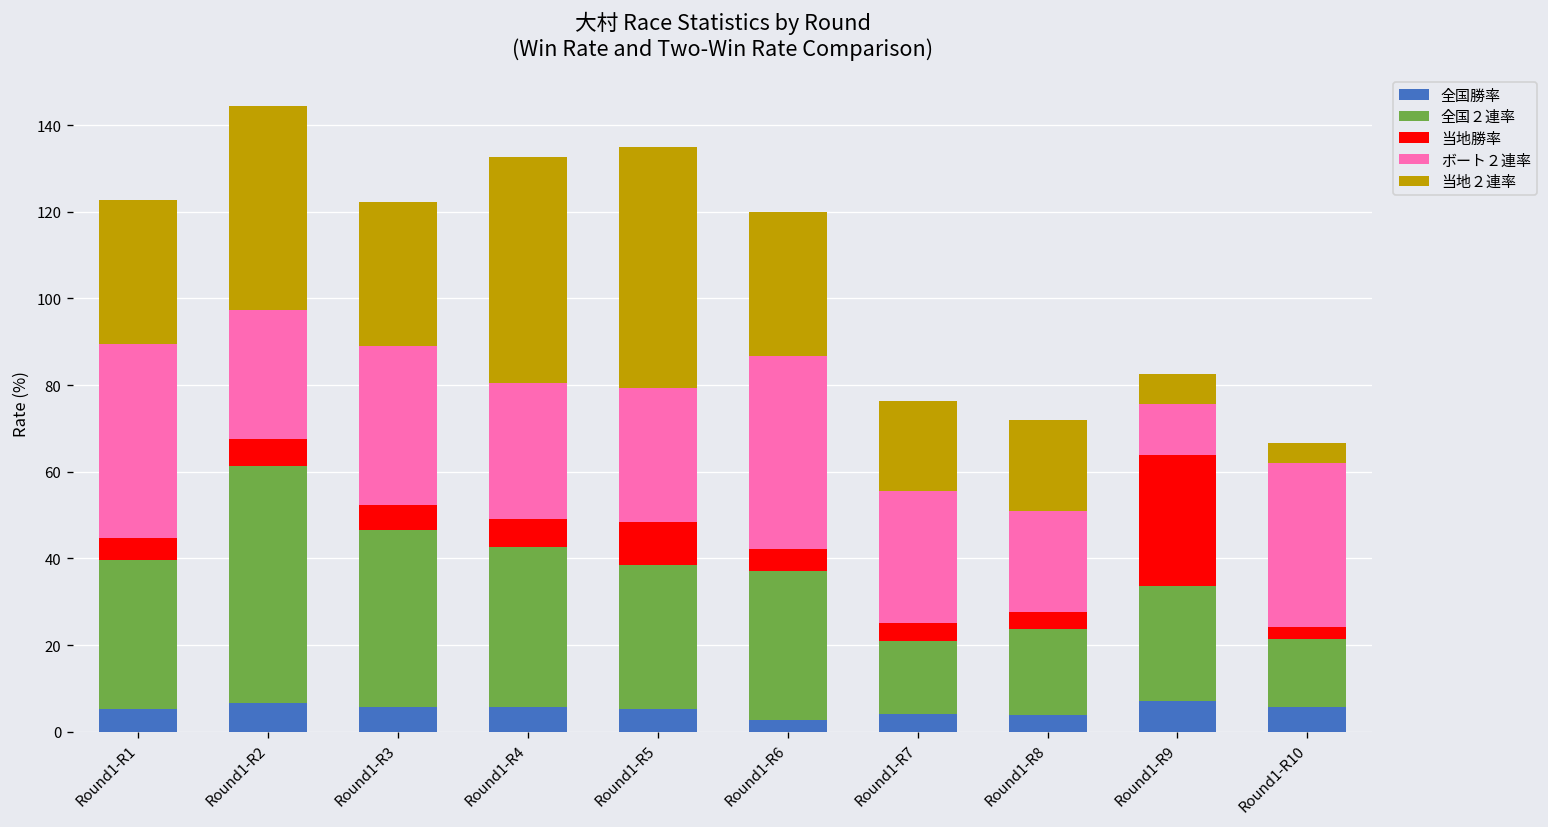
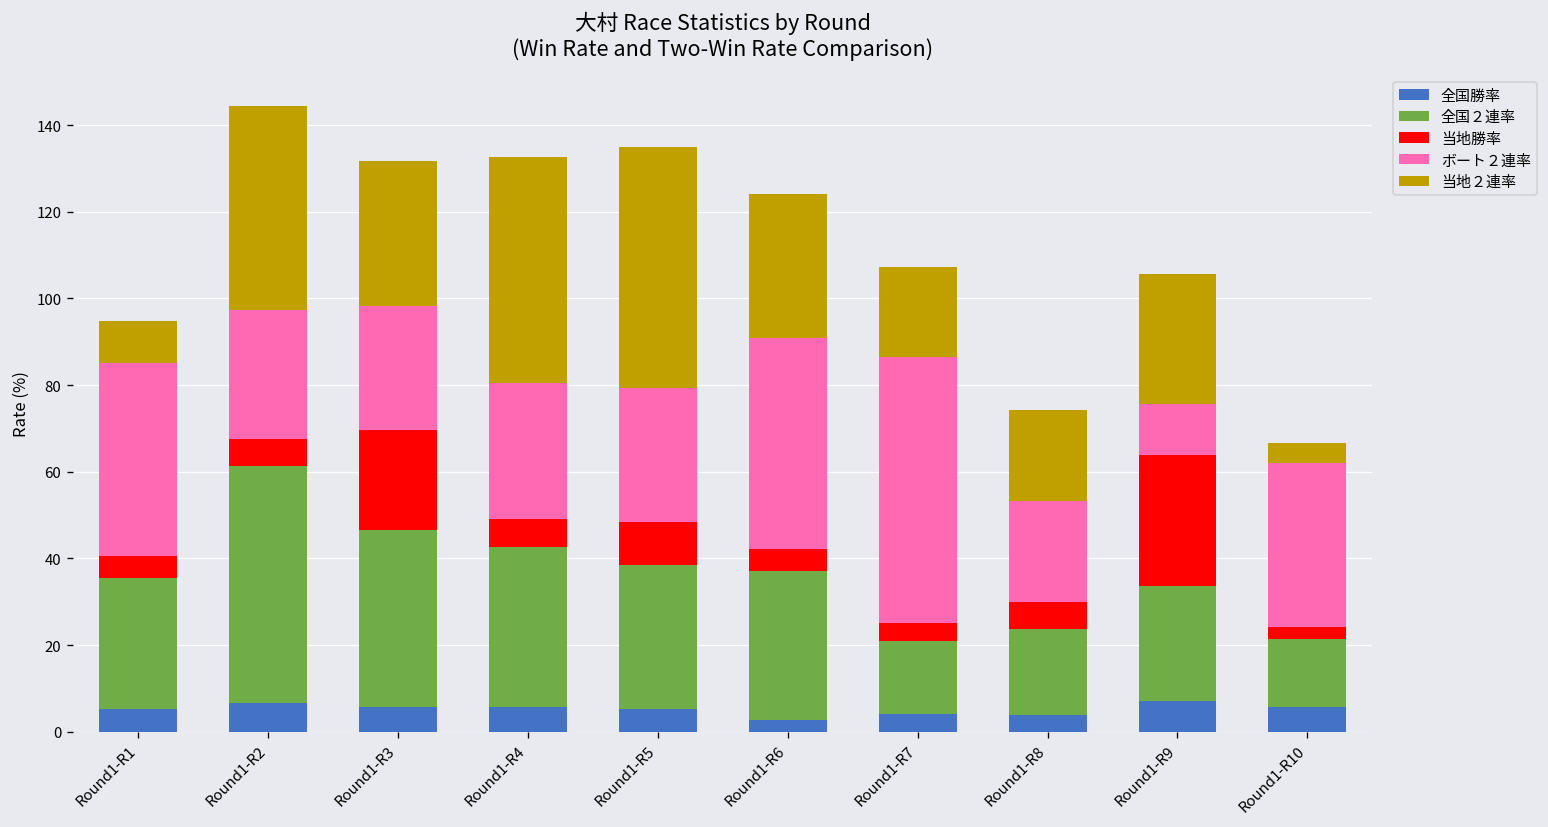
全国２連率, Round1-R1: 34 -> 30
当地２連率, Round1-R1: 33 -> 10
当地勝率, Round1-R3: 6 -> 23
ボート２連率, Round1-R3: 37 -> 29
ボート２連率, Round1-R6: 45 -> 49
ボート２連率, Round1-R7: 30 -> 61
当地勝率, Round1-R8: 4 -> 6
当地２連率, Round1-R9: 7 -> 30
